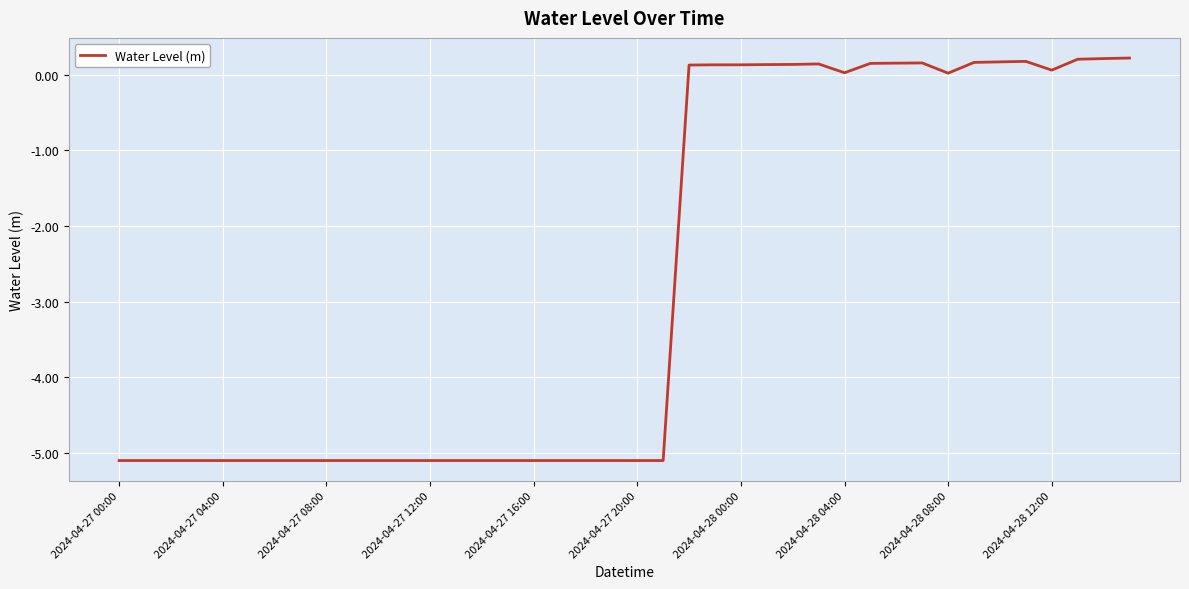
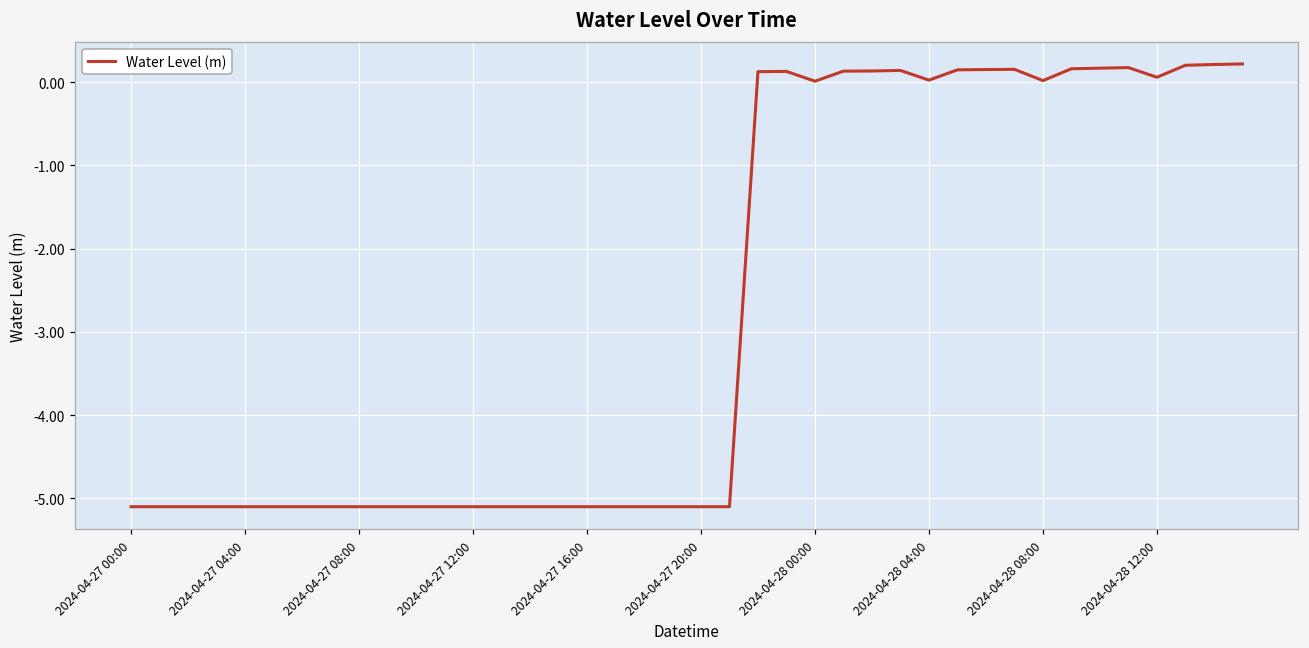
2024-04-28 00:00: 0.1 -> 0.0
